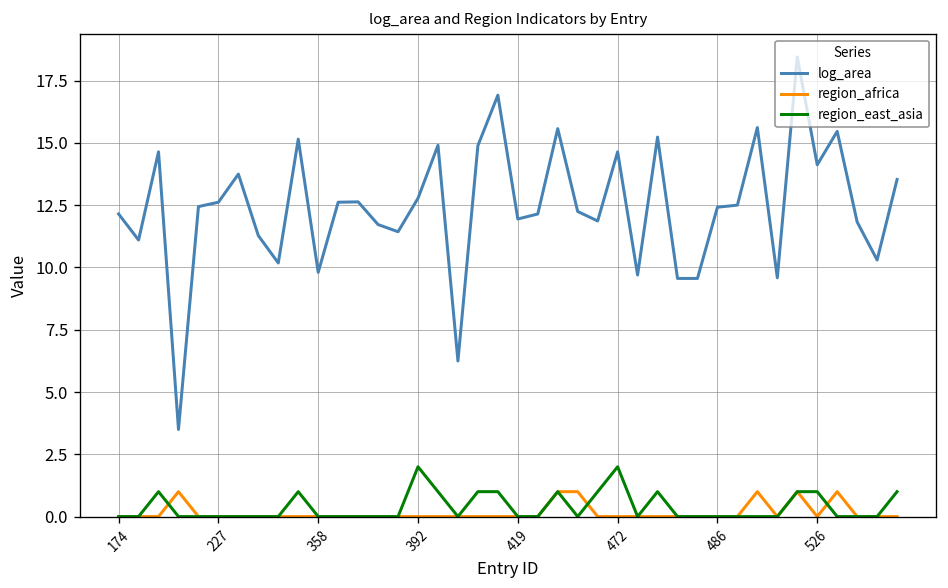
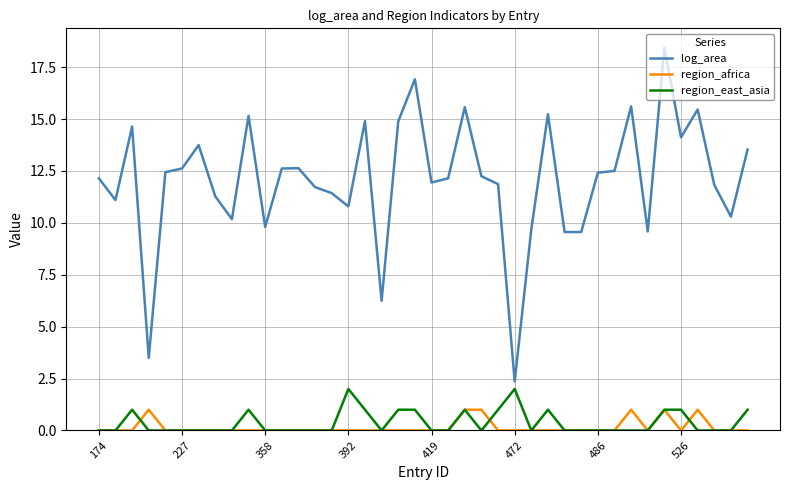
log_area, 392: 12.8 -> 10.8
log_area, 472: 14.6 -> 2.4
